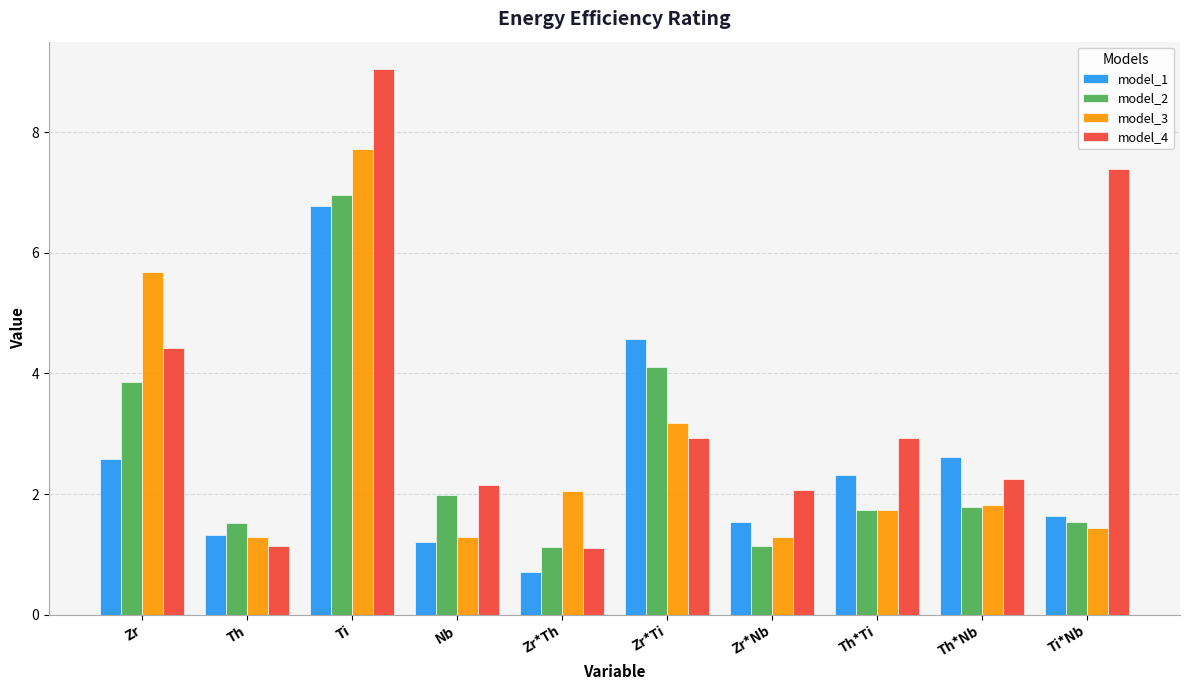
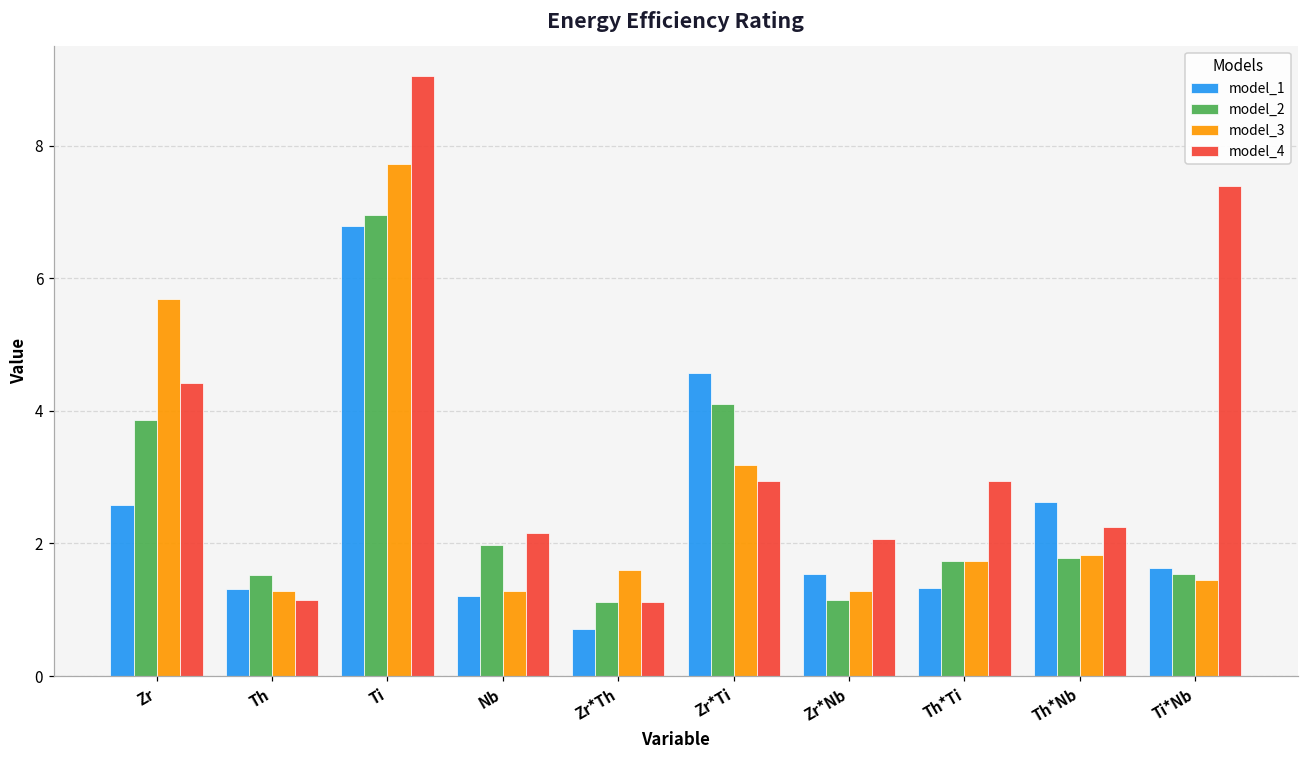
model_3, Zr*Th: 2.1 -> 1.6
model_1, Th*Ti: 2.3 -> 1.3
